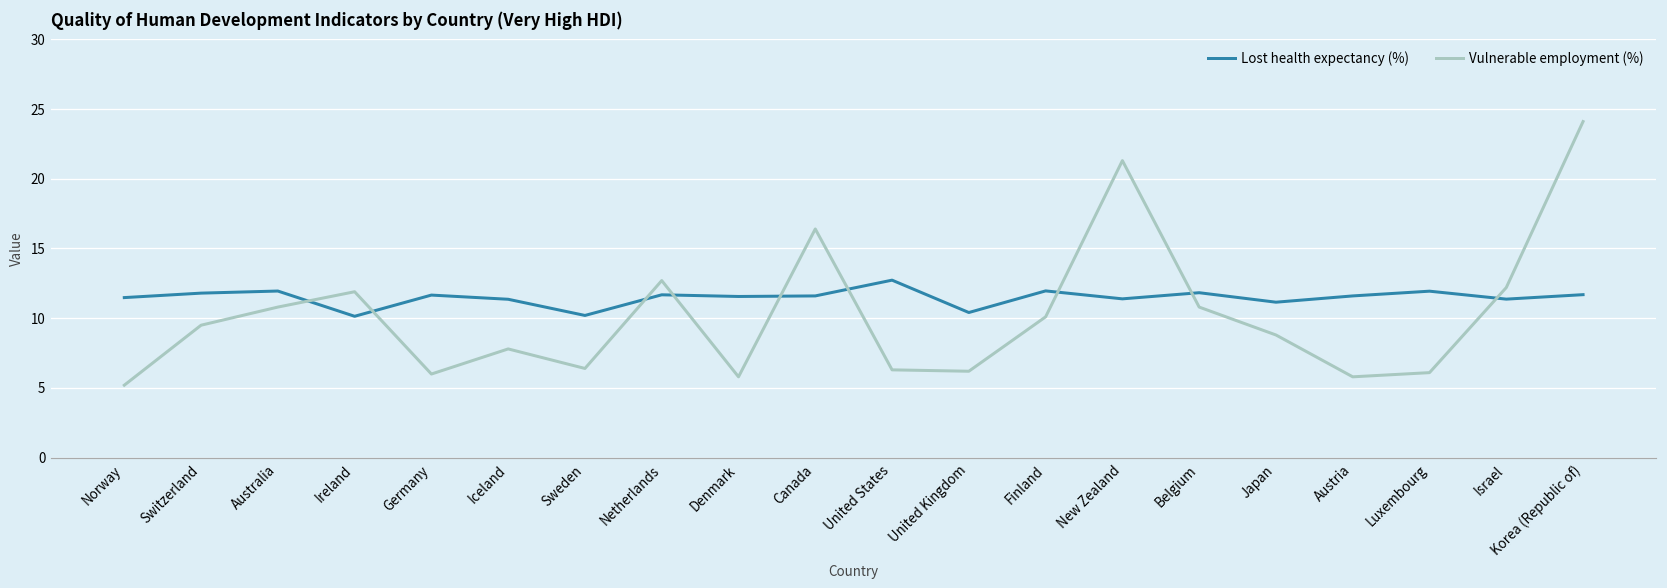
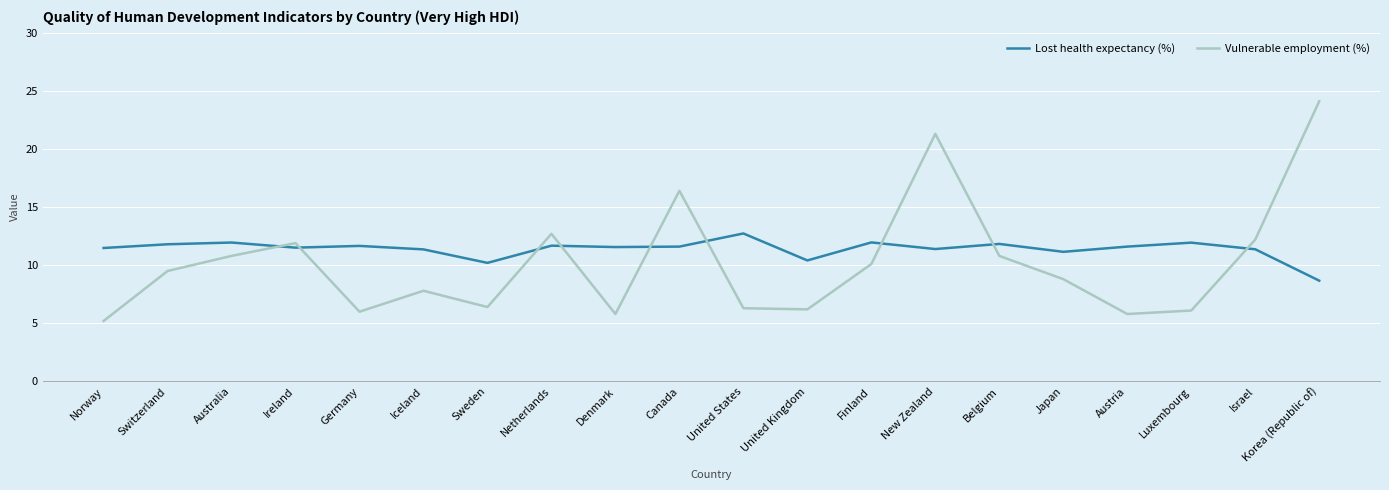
Lost health expectancy (%), Ireland: 10.1 -> 11.5
Lost health expectancy (%), Korea (Republic of): 11.7 -> 8.7
